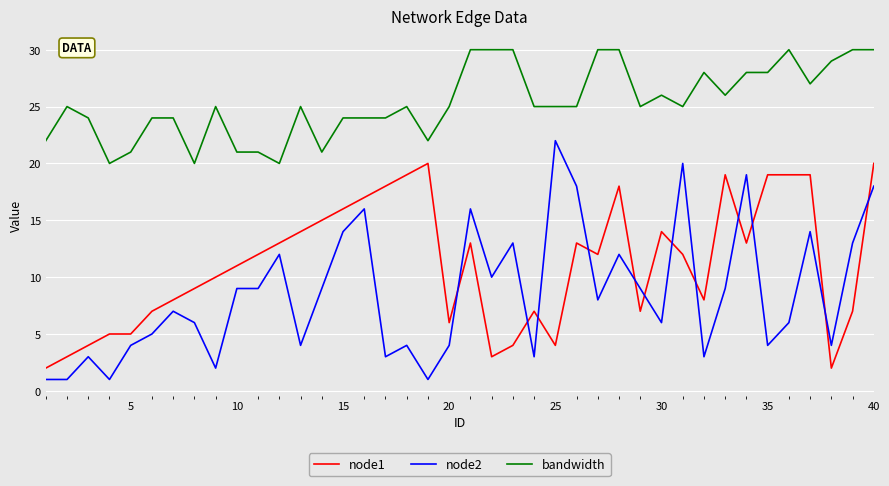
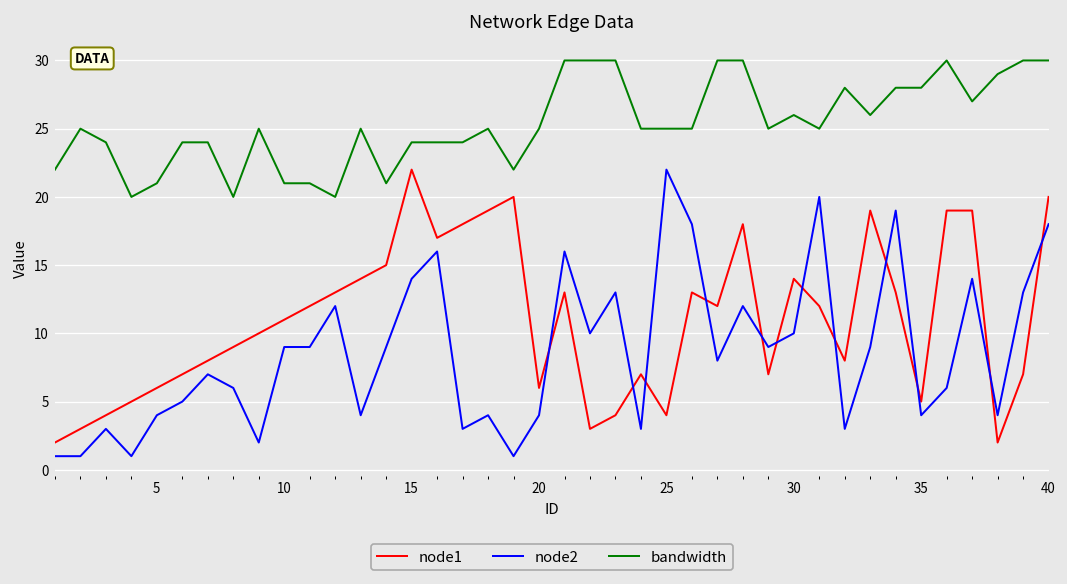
node1, 5: 5 -> 6
node1, 15: 16 -> 22
node2, 30: 6 -> 10
node1, 35: 19 -> 5
